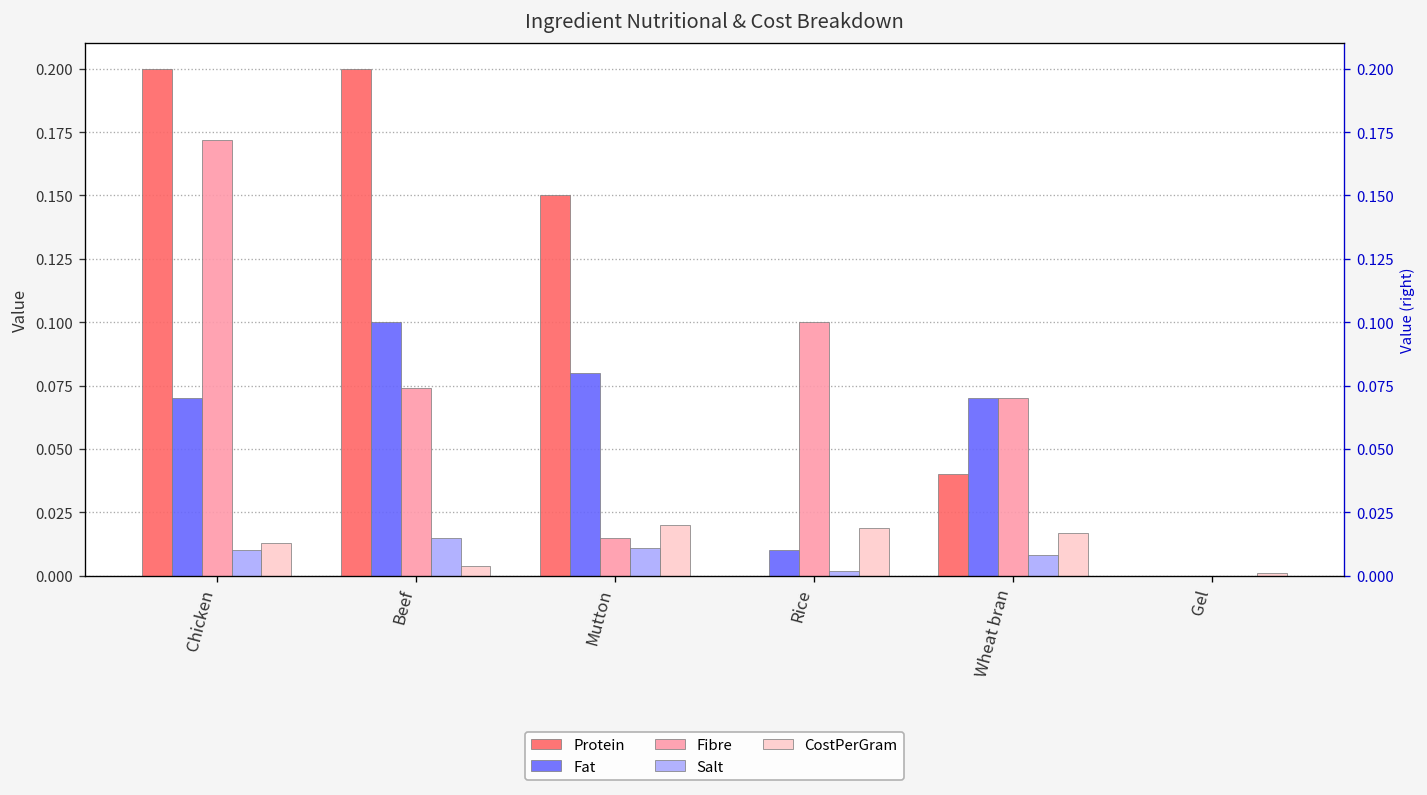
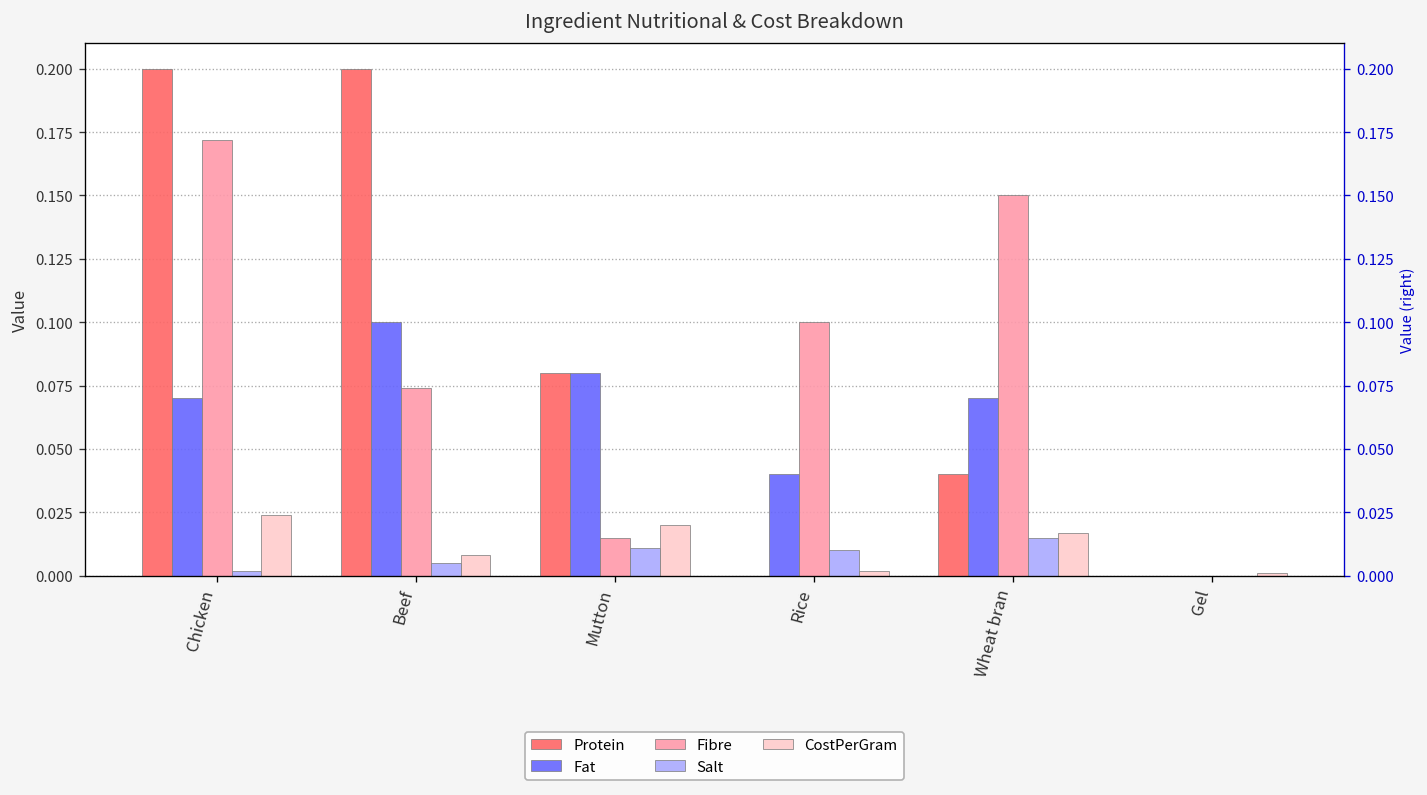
Salt, Chicken: 0.010 -> 0.002
CostPerGram, Chicken: 0.013 -> 0.024
Salt, Beef: 0.015 -> 0.005
CostPerGram, Beef: 0.004 -> 0.008
Protein, Mutton: 0.15 -> 0.08
Fat, Rice: 0.01 -> 0.04
Salt, Rice: 0.002 -> 0.010
CostPerGram, Rice: 0.019 -> 0.002
Fibre, Wheat bran: 0.07 -> 0.15
Salt, Wheat bran: 0.008 -> 0.015
